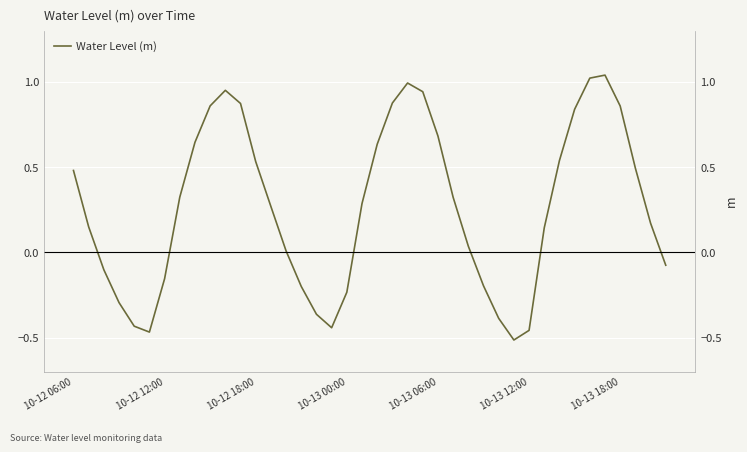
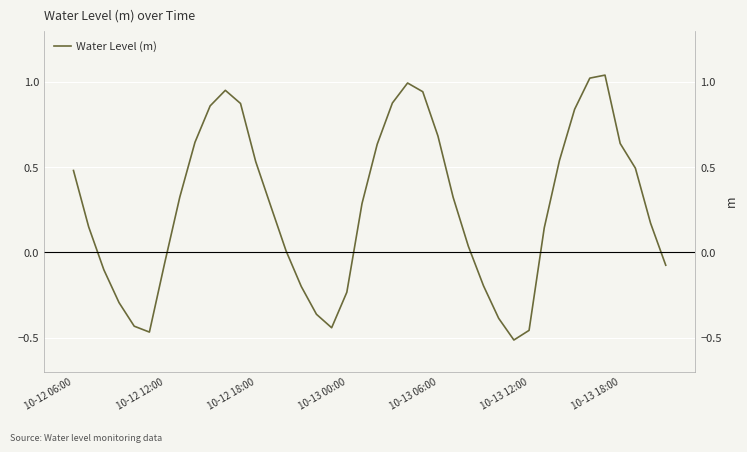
10-12 12:00: -0.15 -> -0.06
10-13 18:00: 0.86 -> 0.64
